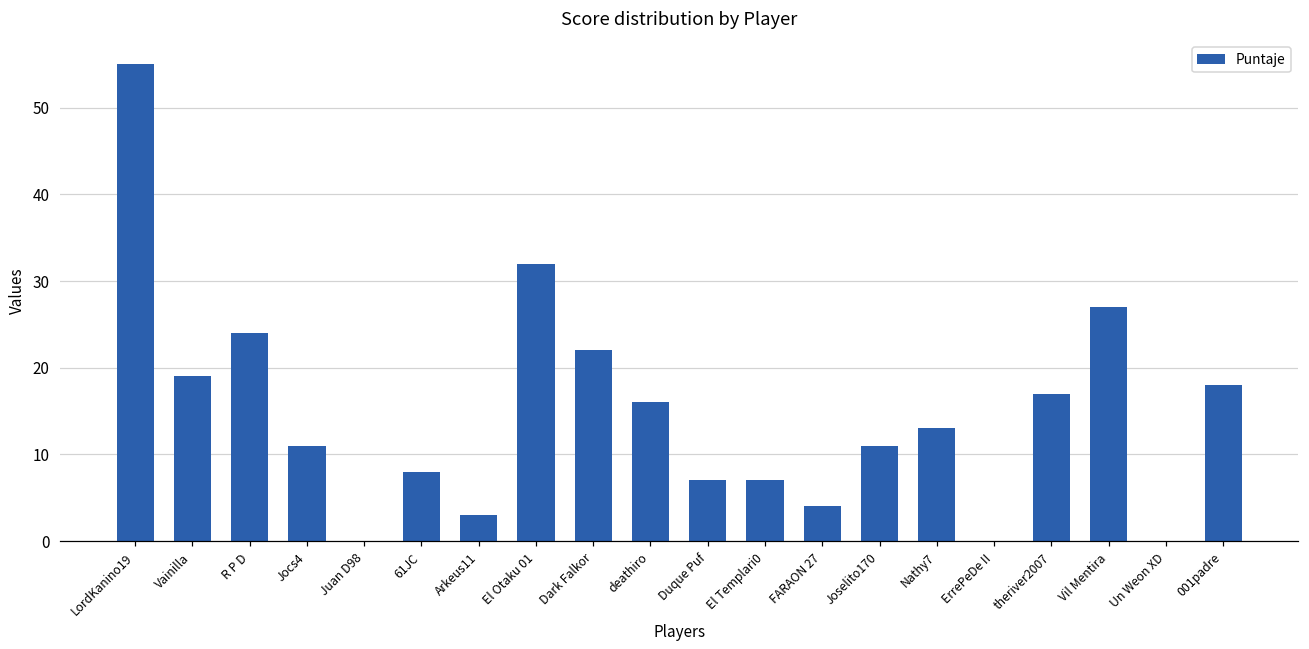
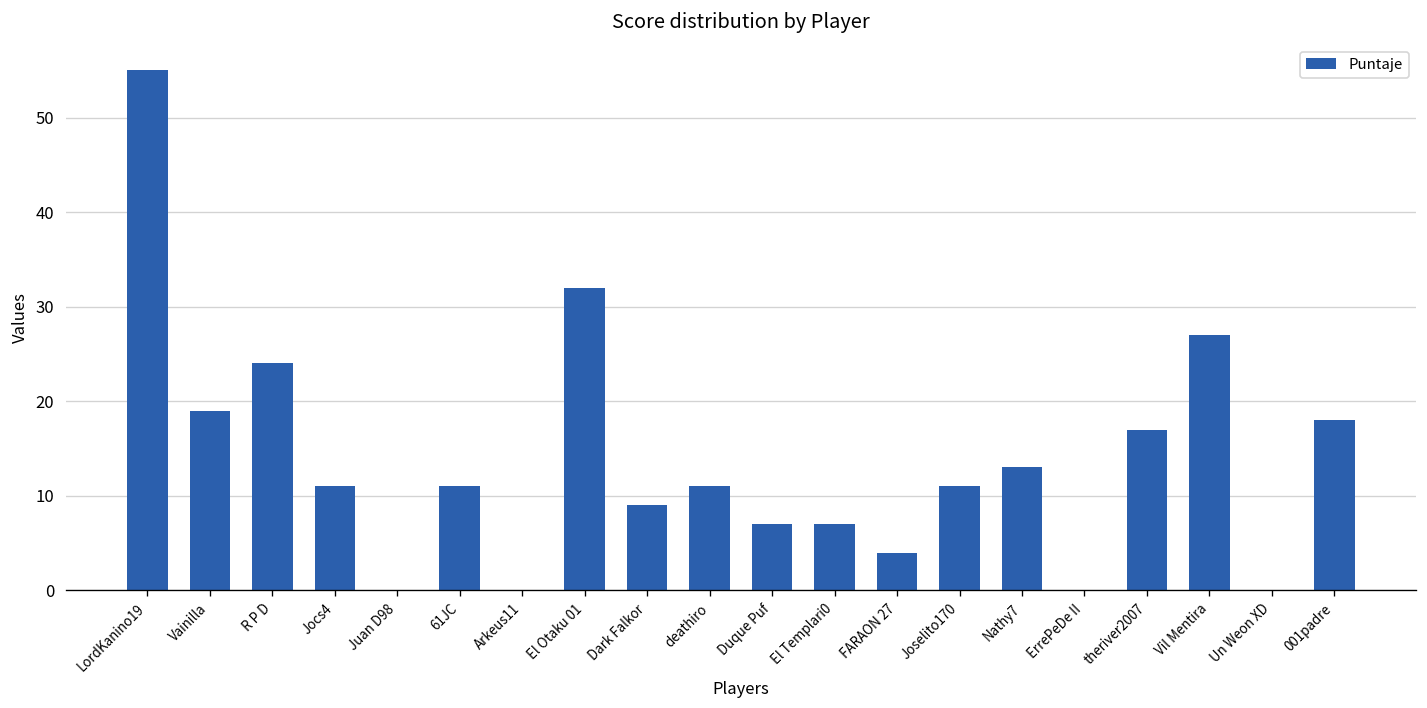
61JC: 8 -> 11
Arkeus11: 3 -> 0
Dark Falkor: 22 -> 9
deathiro: 16 -> 11
